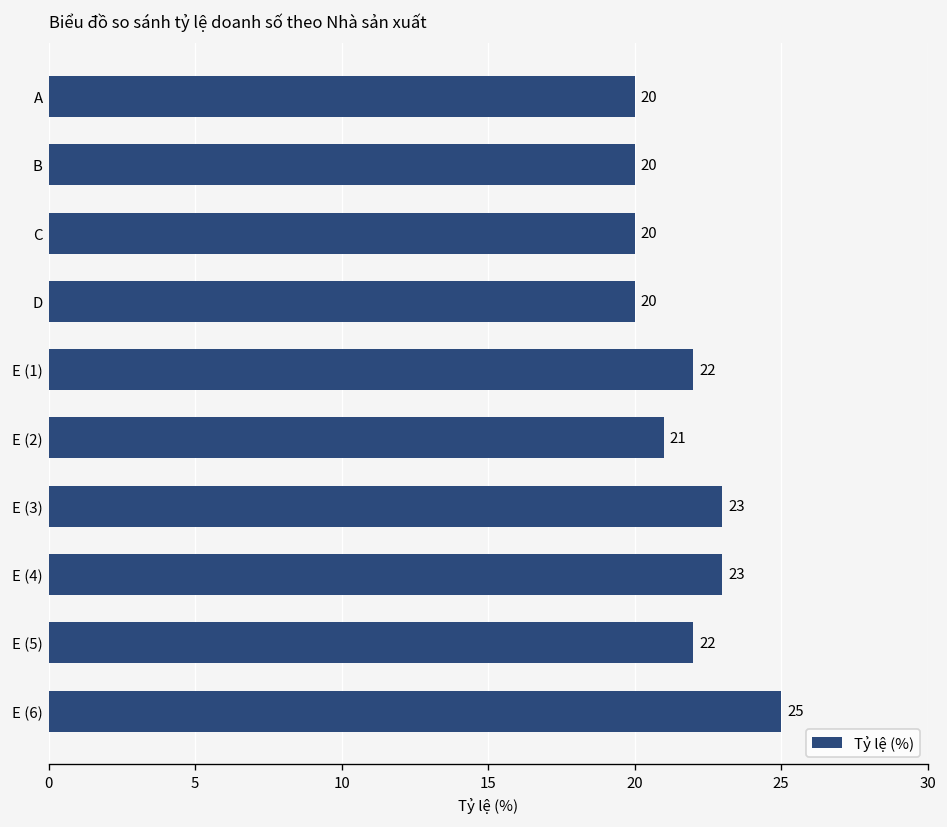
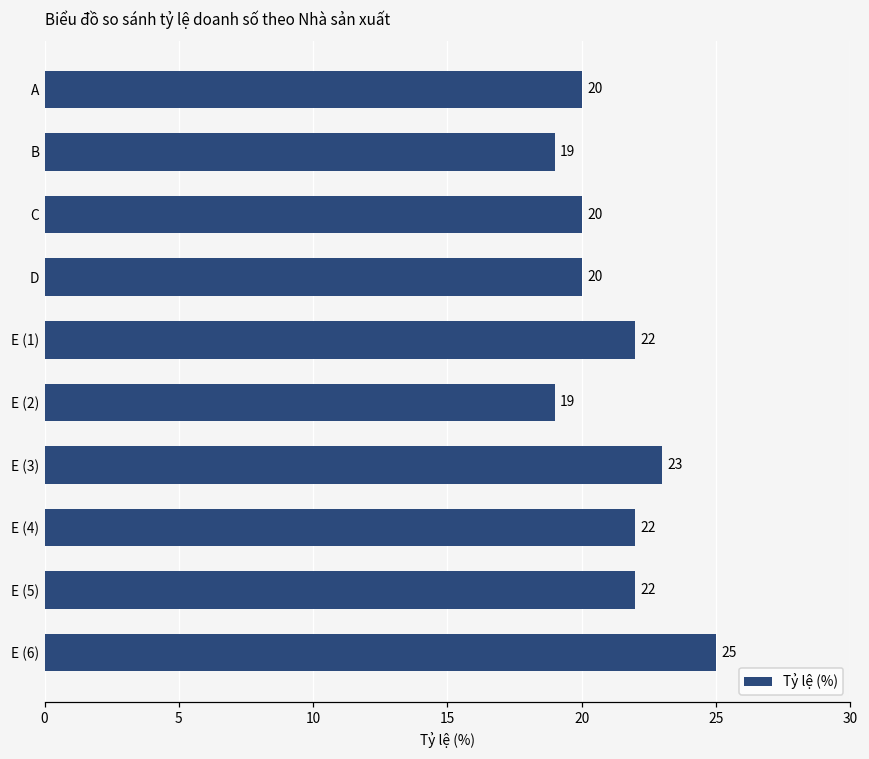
B: 20 -> 19
E (2): 21 -> 19
E (4): 23 -> 22
